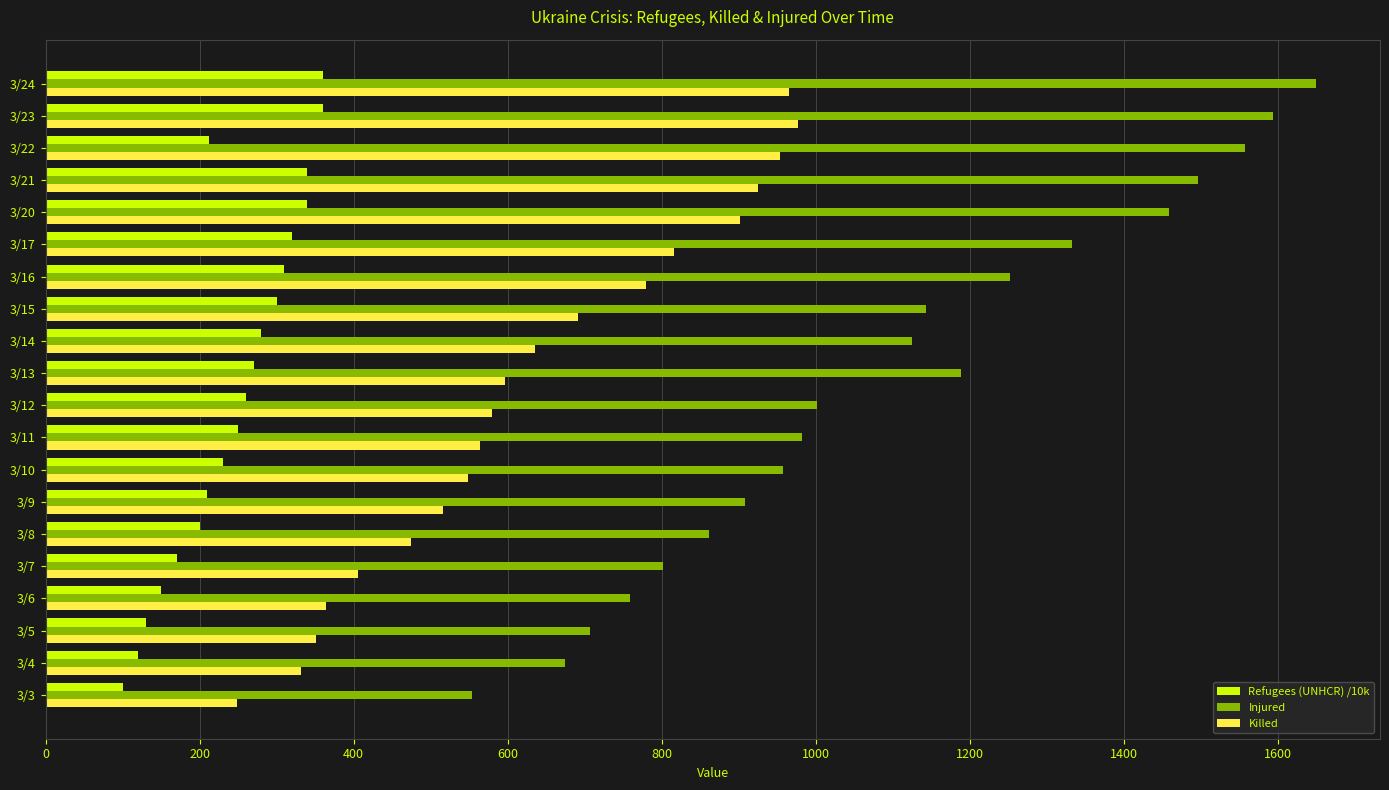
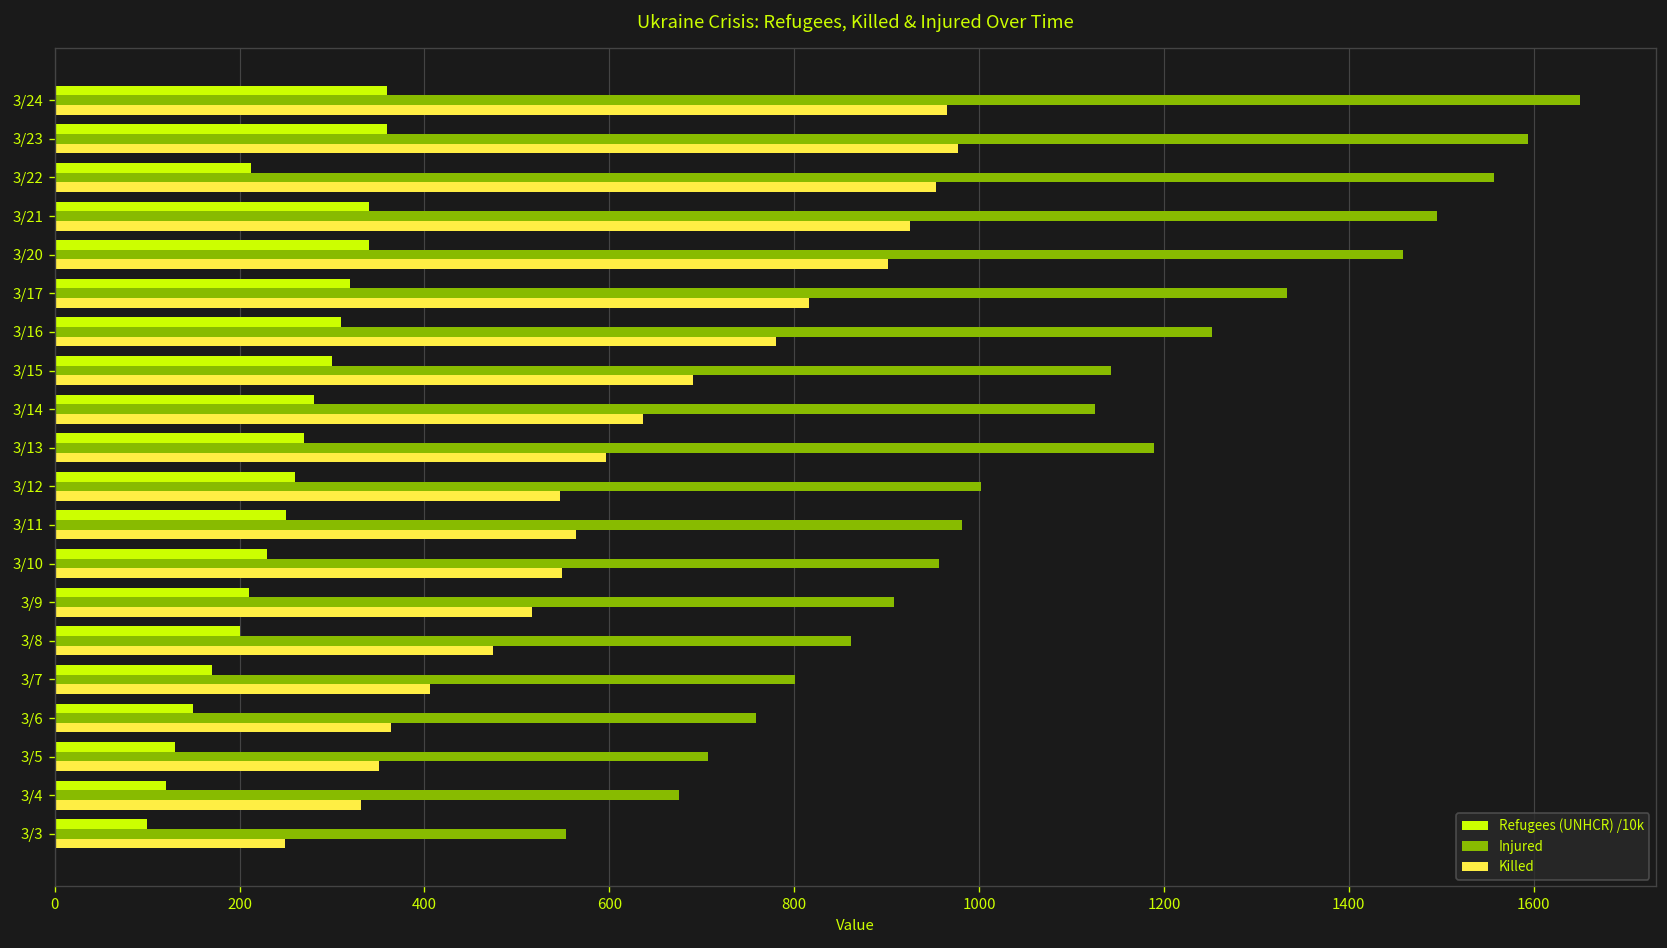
Killed, 3/12: 580 -> 550
